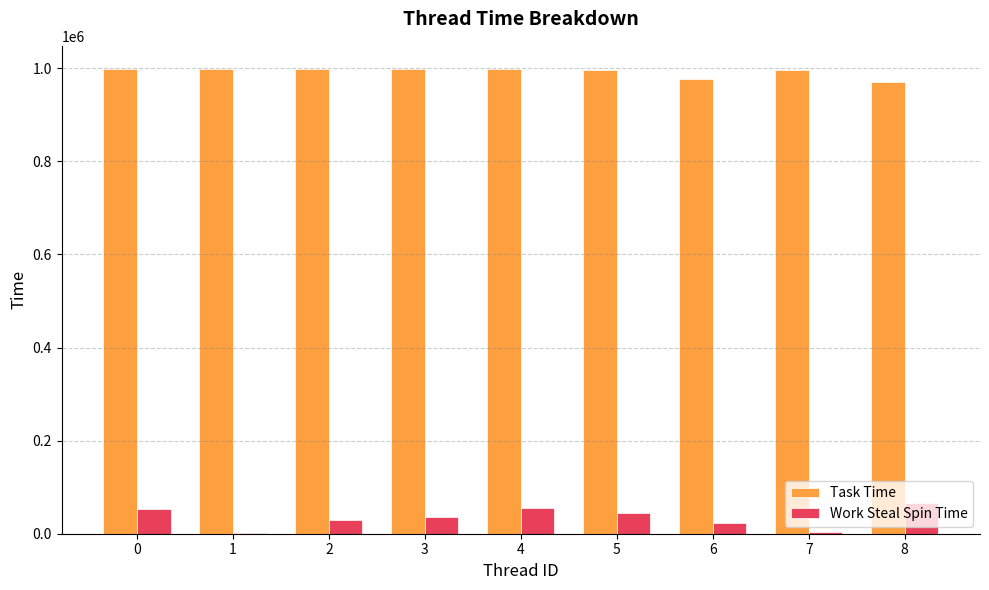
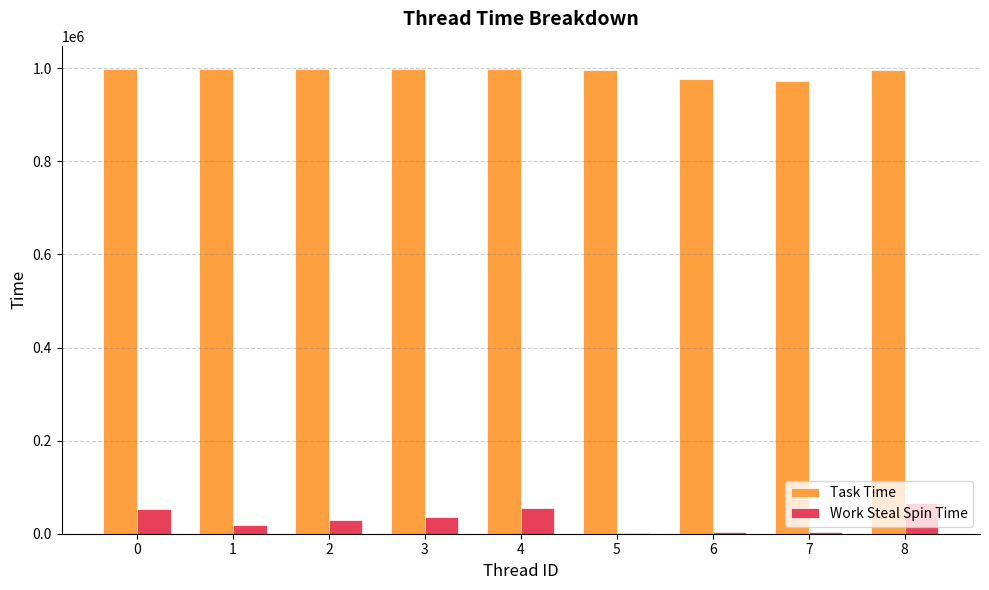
Work Steal Spin Time, 1: 0 -> 20000
Work Steal Spin Time, 5: 50000 -> 0
Work Steal Spin Time, 6: 20000 -> 0
Task Time, 7: 1000000 -> 970000
Task Time, 8: 970000 -> 1000000
